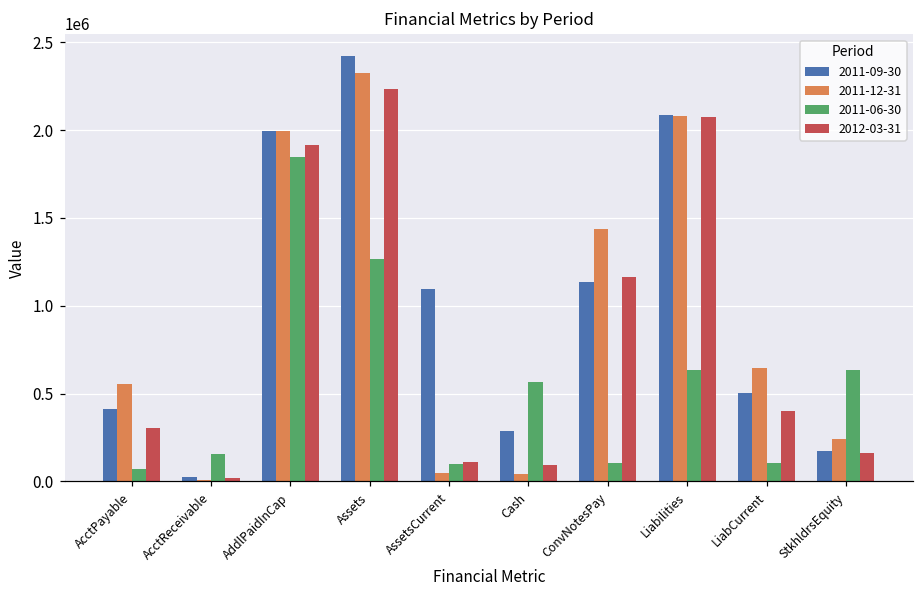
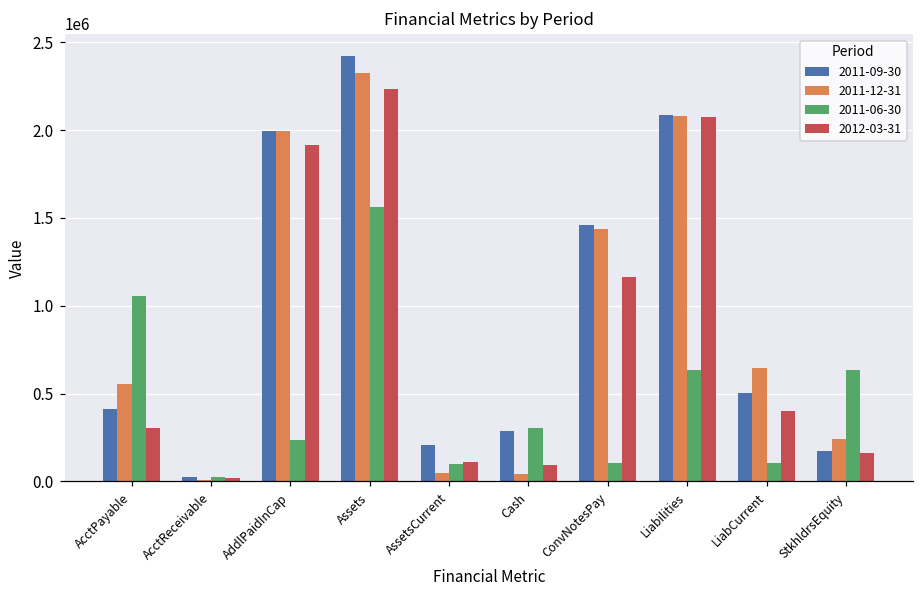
2011-06-30, AcctPayable: 70000 -> 1050000
2011-06-30, AcctReceivable: 160000 -> 30000
2011-06-30, AddlPaidInCap: 1850000 -> 240000
2011-06-30, Assets: 1260000 -> 1560000
2011-09-30, AssetsCurrent: 1100000 -> 210000
2011-06-30, Cash: 560000 -> 300000
2011-09-30, ConvNotesPay: 1130000 -> 1460000
